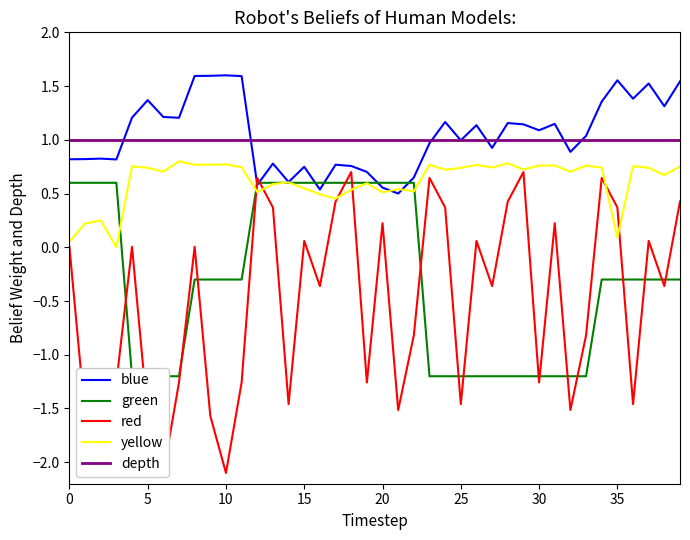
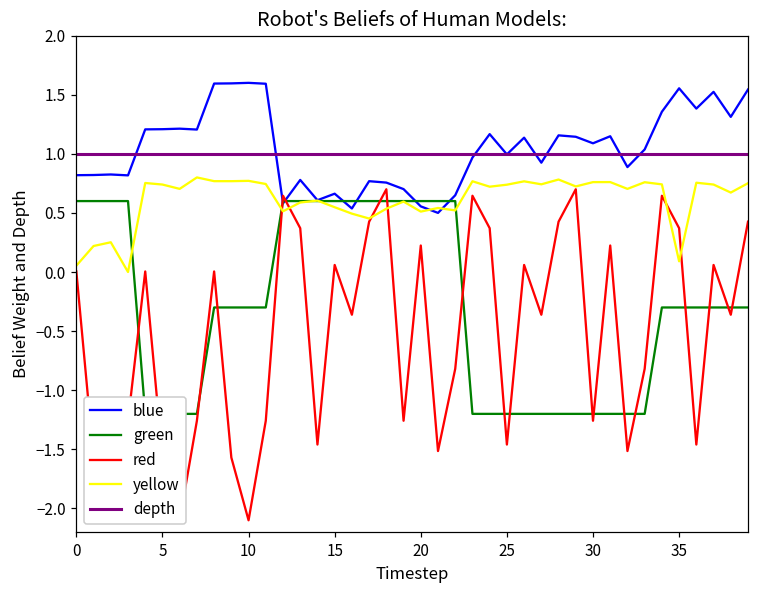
blue, 5: 1.37 -> 1.21
blue, 15: 0.75 -> 0.66
